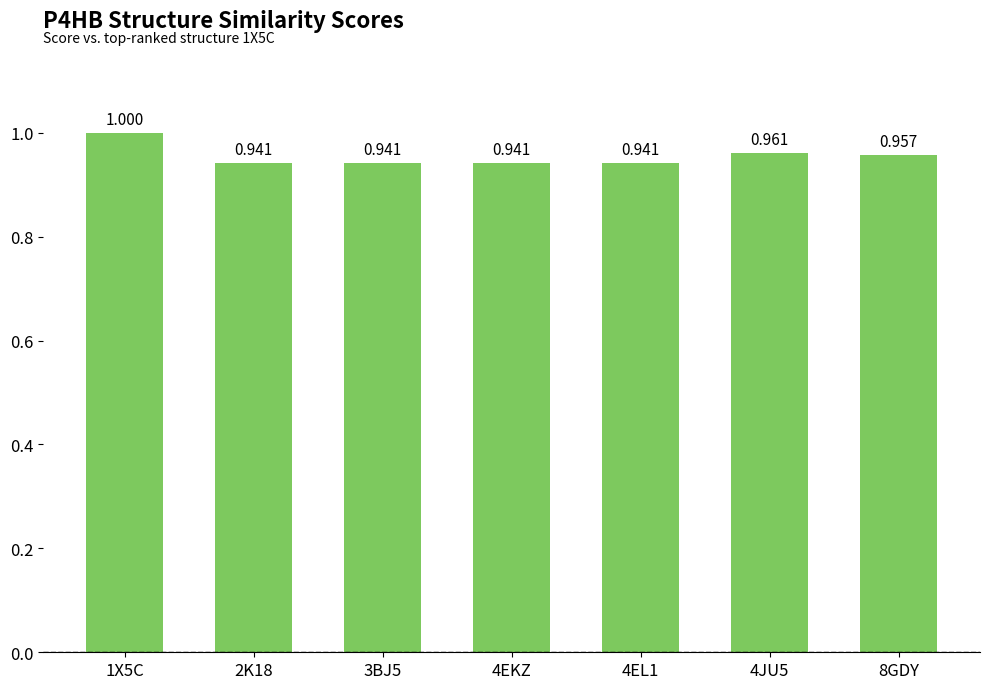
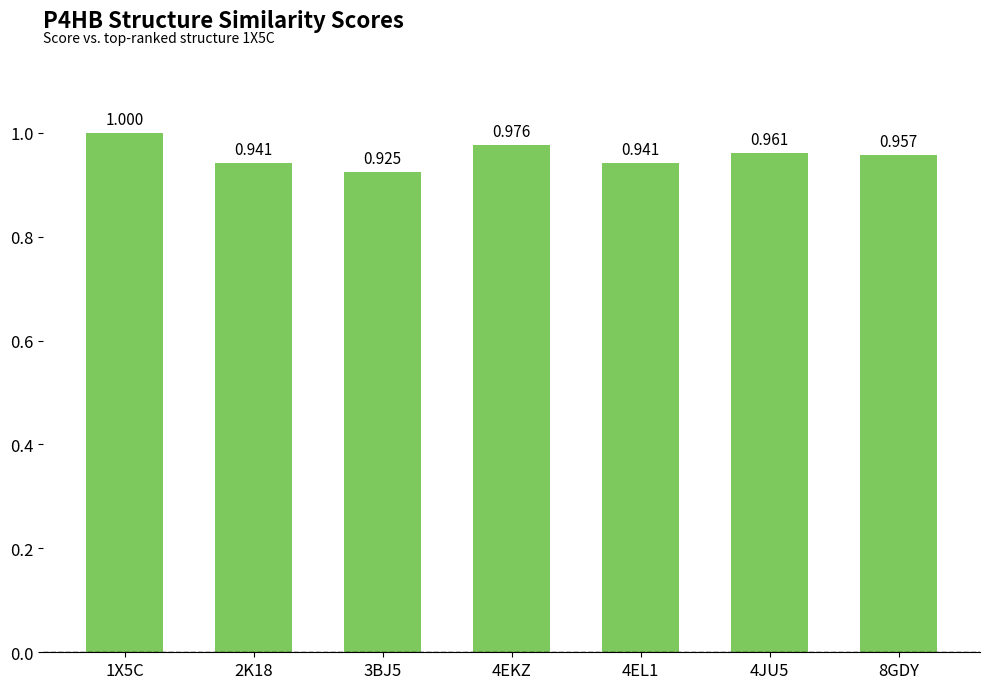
3BJ5: 0.941 -> 0.925
4EKZ: 0.941 -> 0.976
